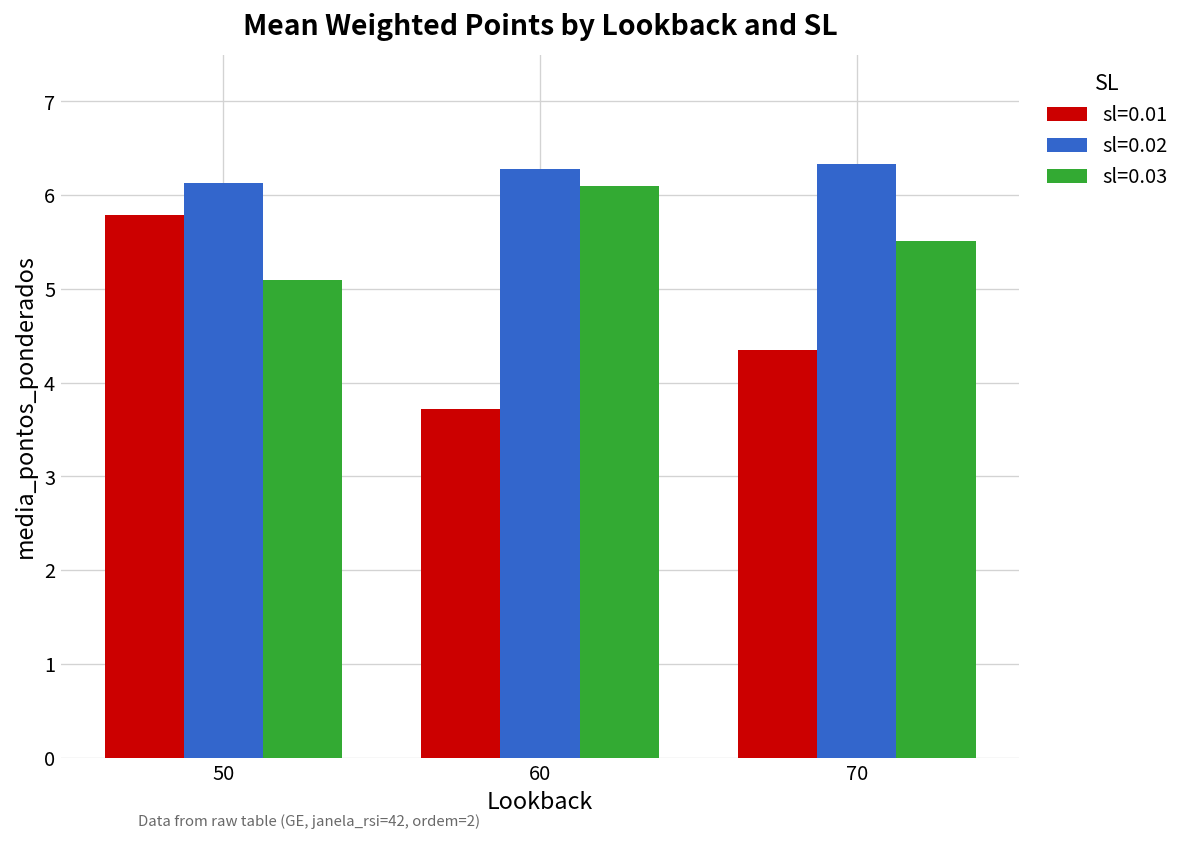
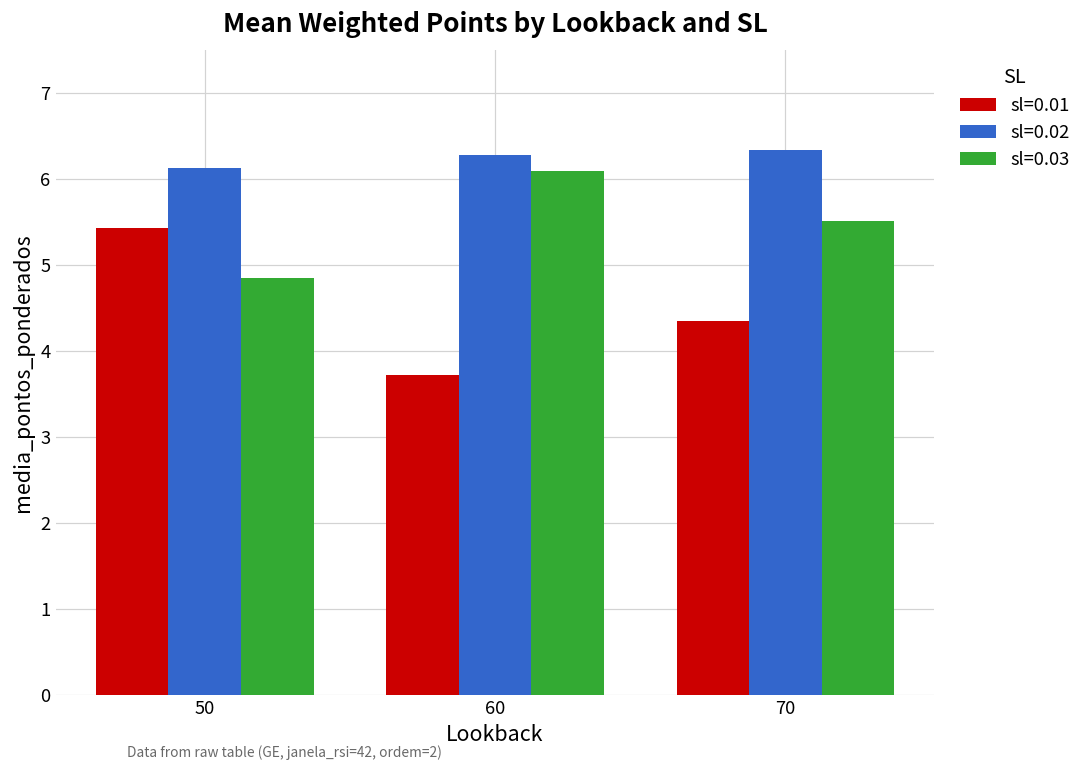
sl=0.01, 50: 5.8 -> 5.4
sl=0.03, 50: 5.1 -> 4.9
